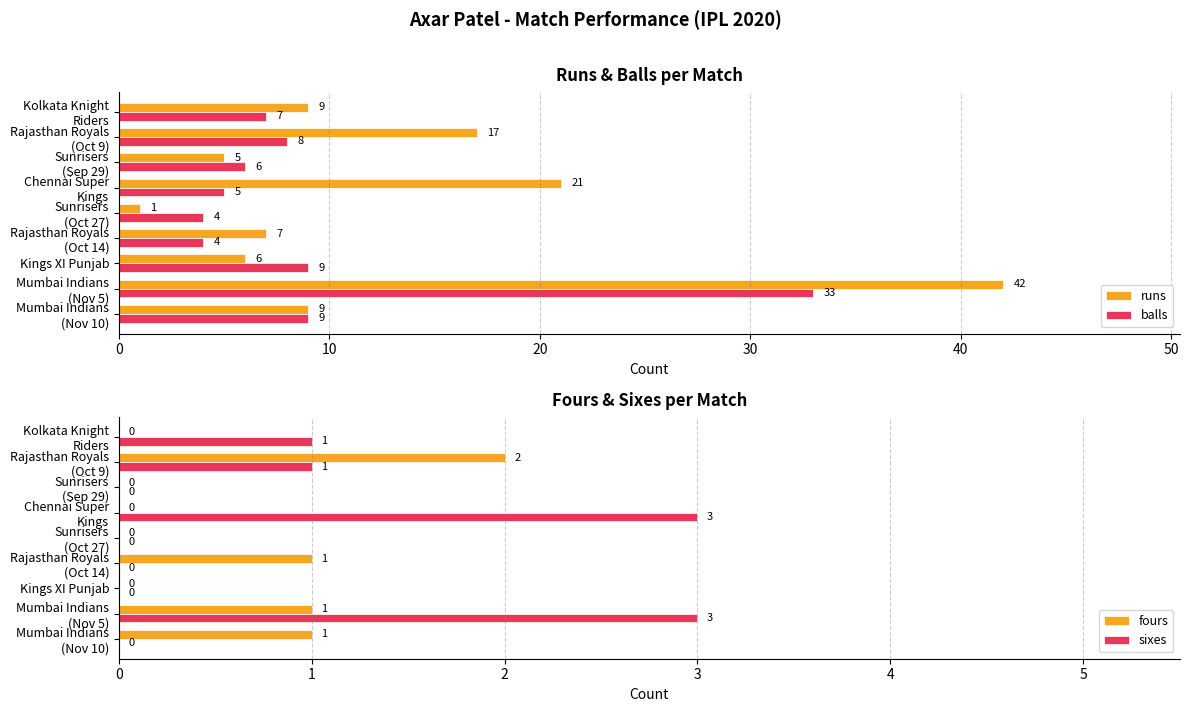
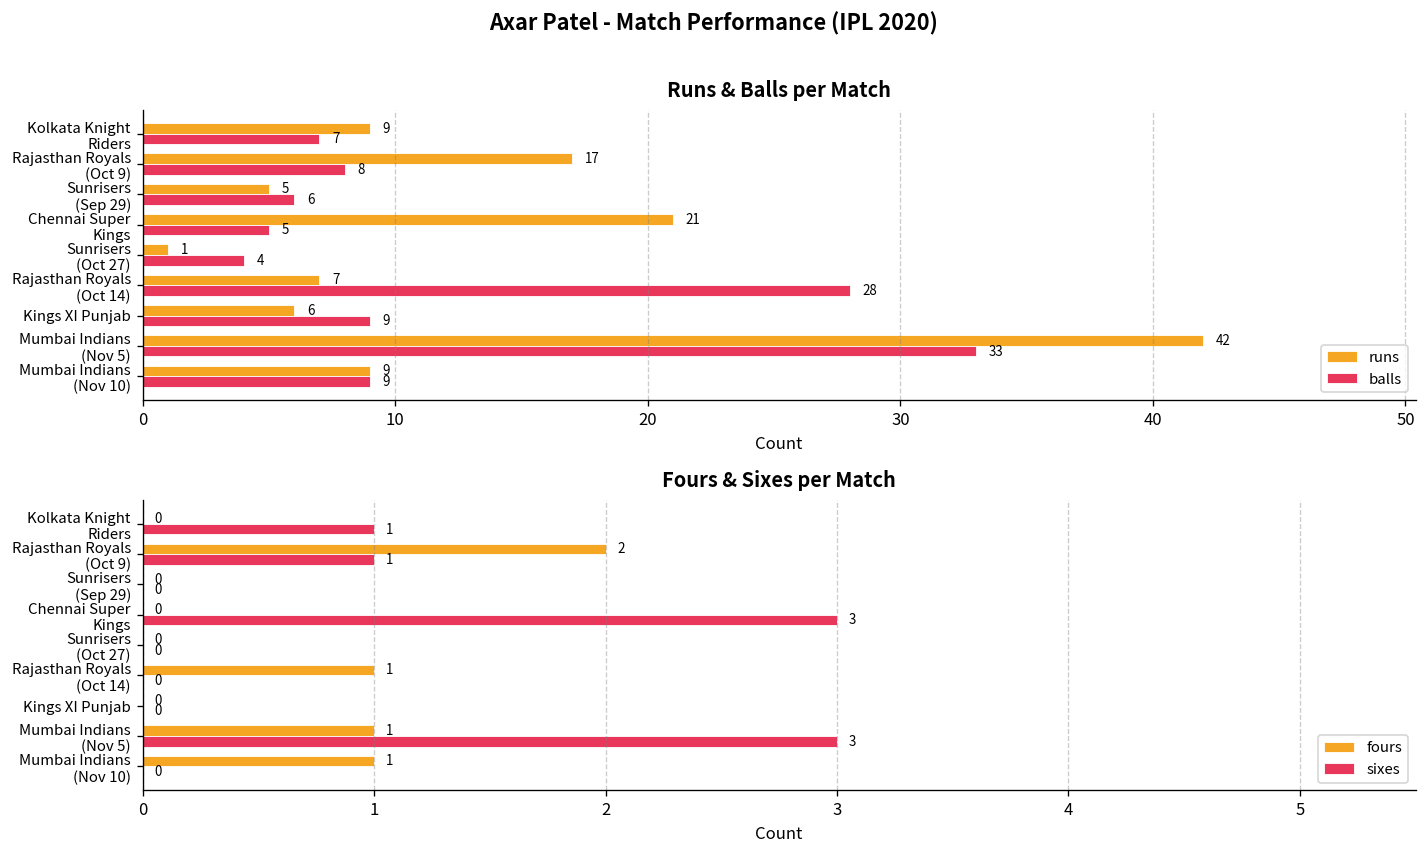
Runs & Balls per Match, balls, Rajasthan Royals (Oct 14): 4 -> 28
